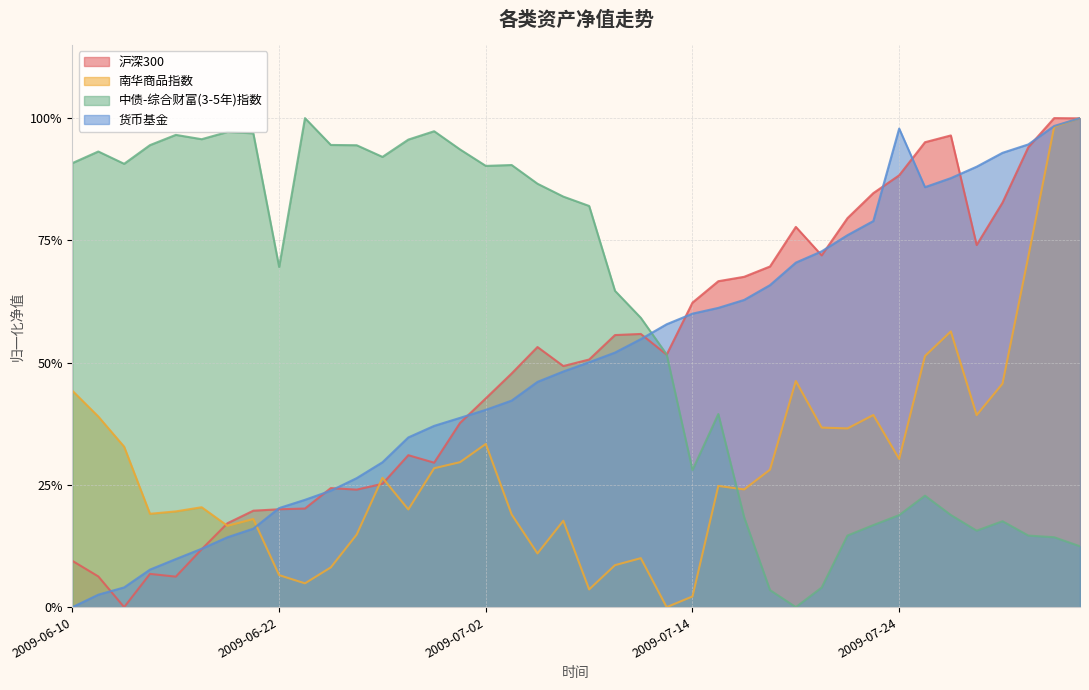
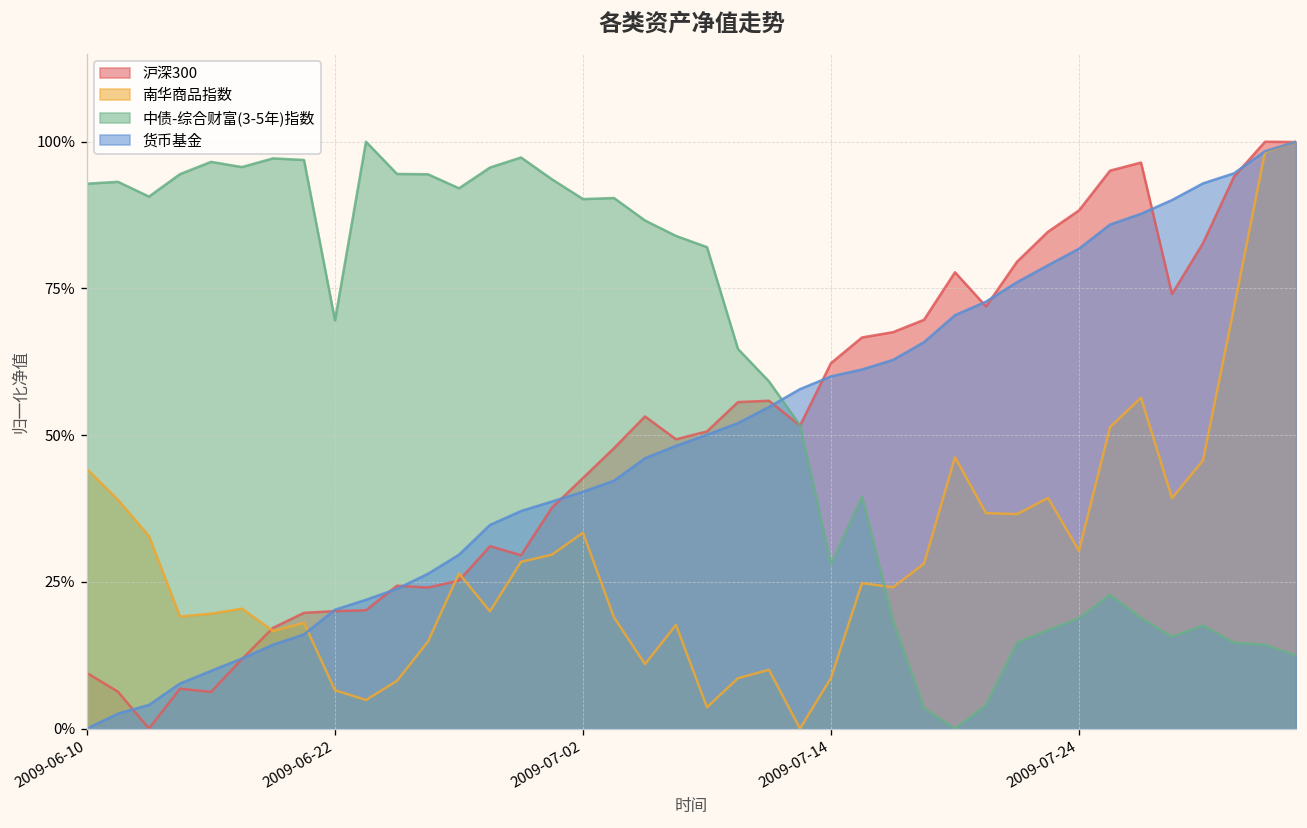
中债-综合财富(3-5年)指数, 2009-06-10: 91% -> 93%
南华商品指数, 2009-07-14: 2% -> 9%
货币基金, 2009-07-24: 98% -> 82%
